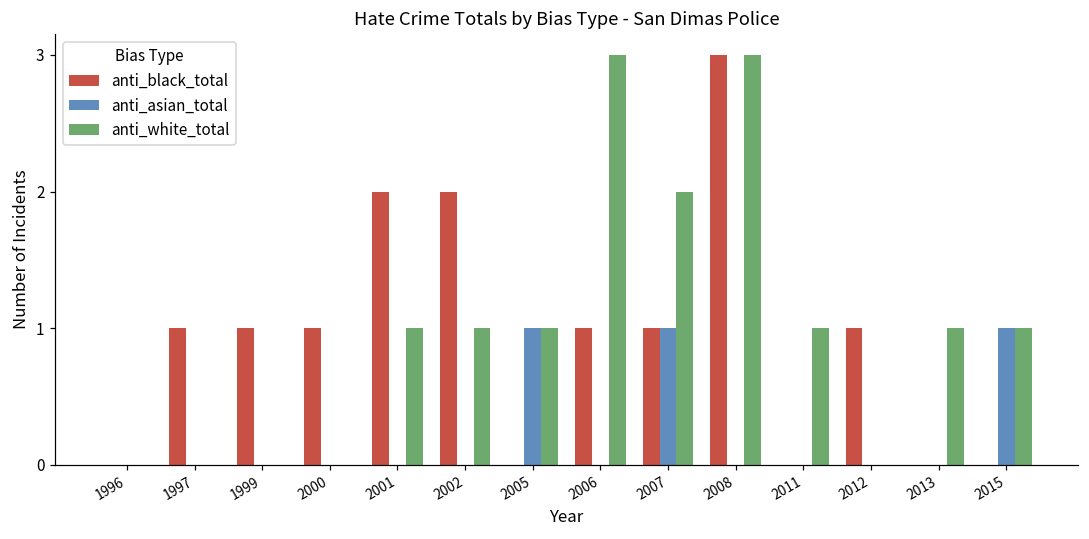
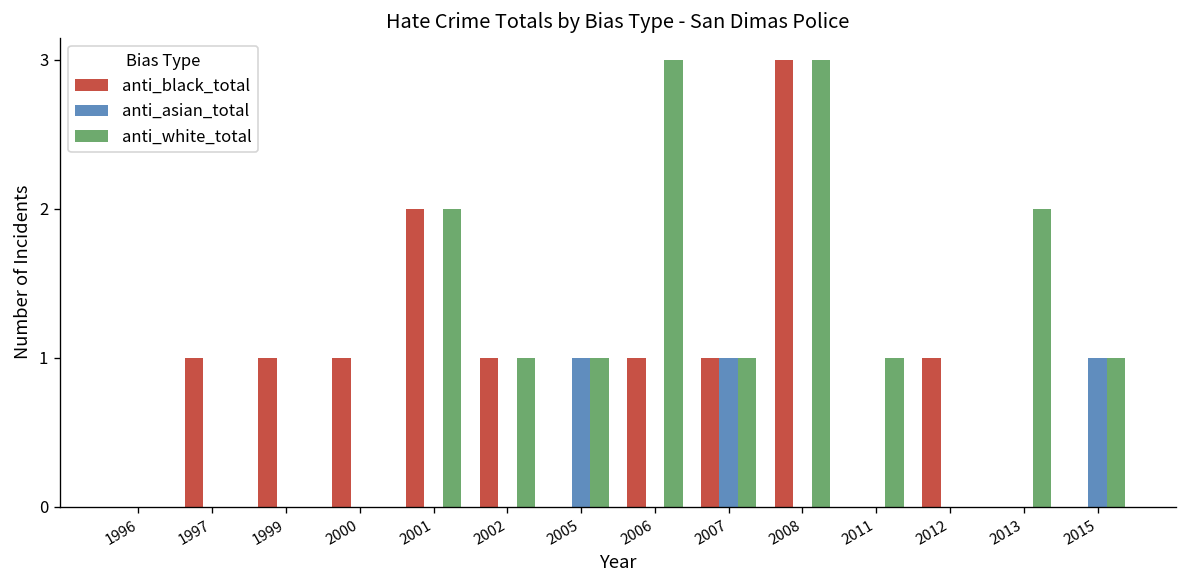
anti_white_total, 2001: 1 -> 2
anti_black_total, 2002: 2 -> 1
anti_white_total, 2007: 2 -> 1
anti_white_total, 2013: 1 -> 2
